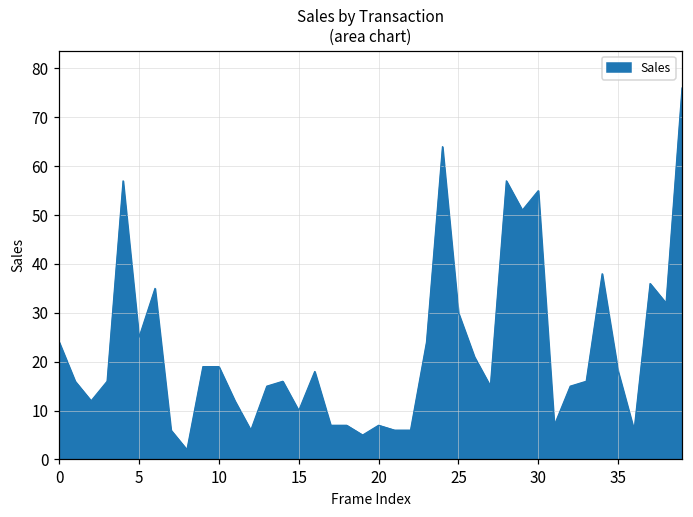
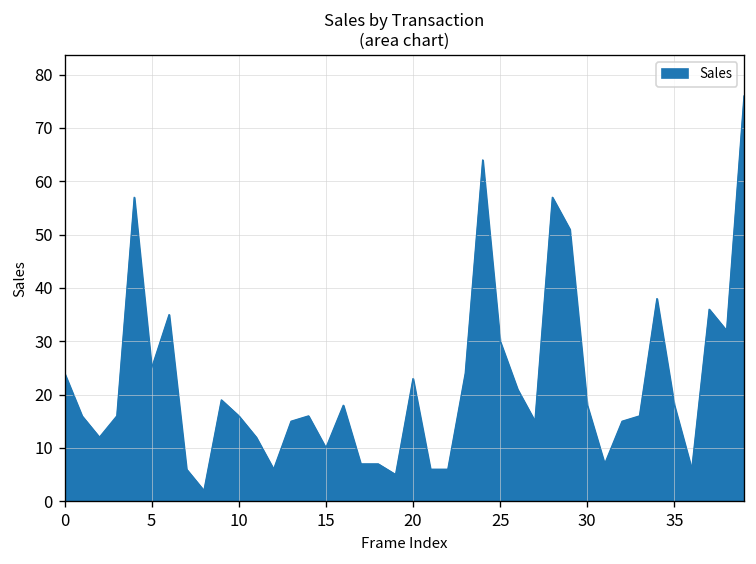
10: 19 -> 16
20: 7 -> 23
30: 55 -> 18
